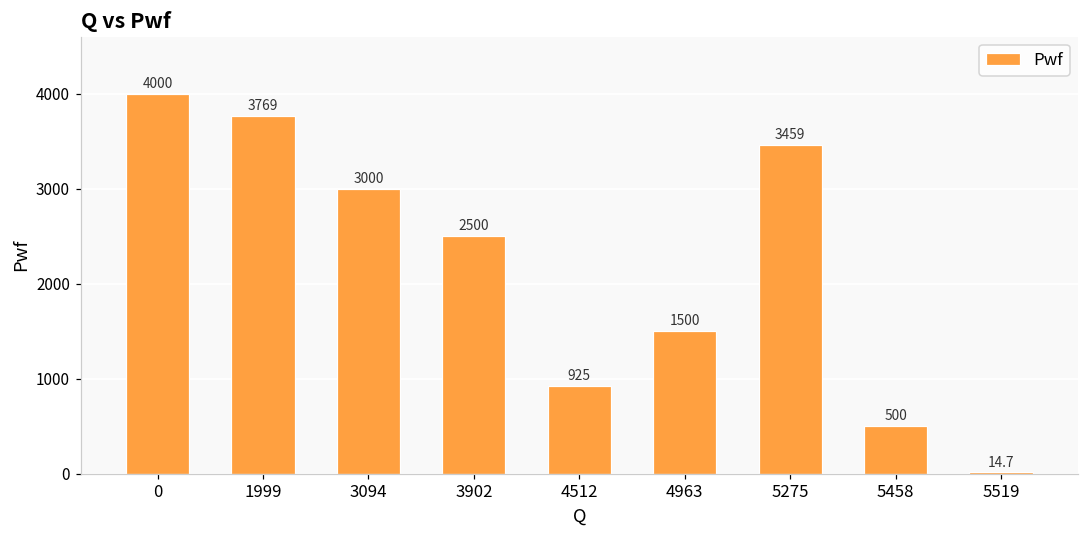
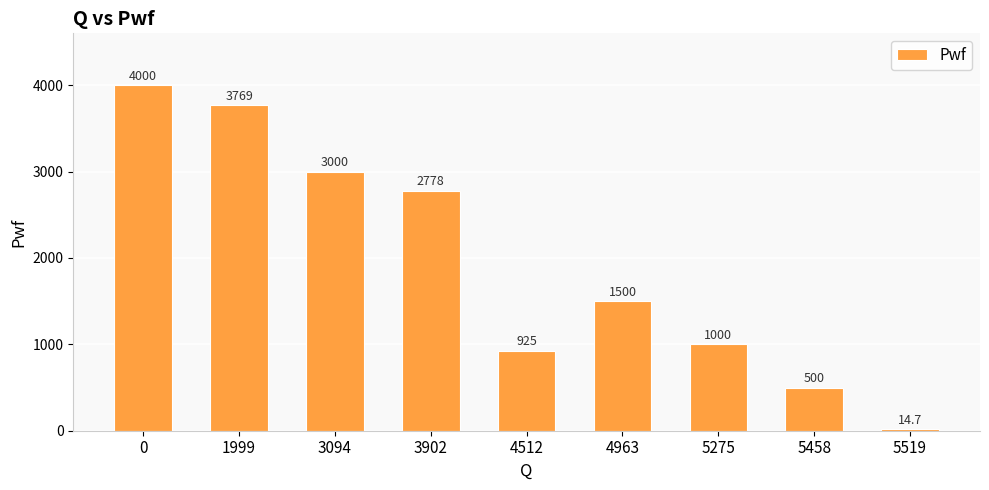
3902: 2500 -> 2778
5275: 3459 -> 1000
